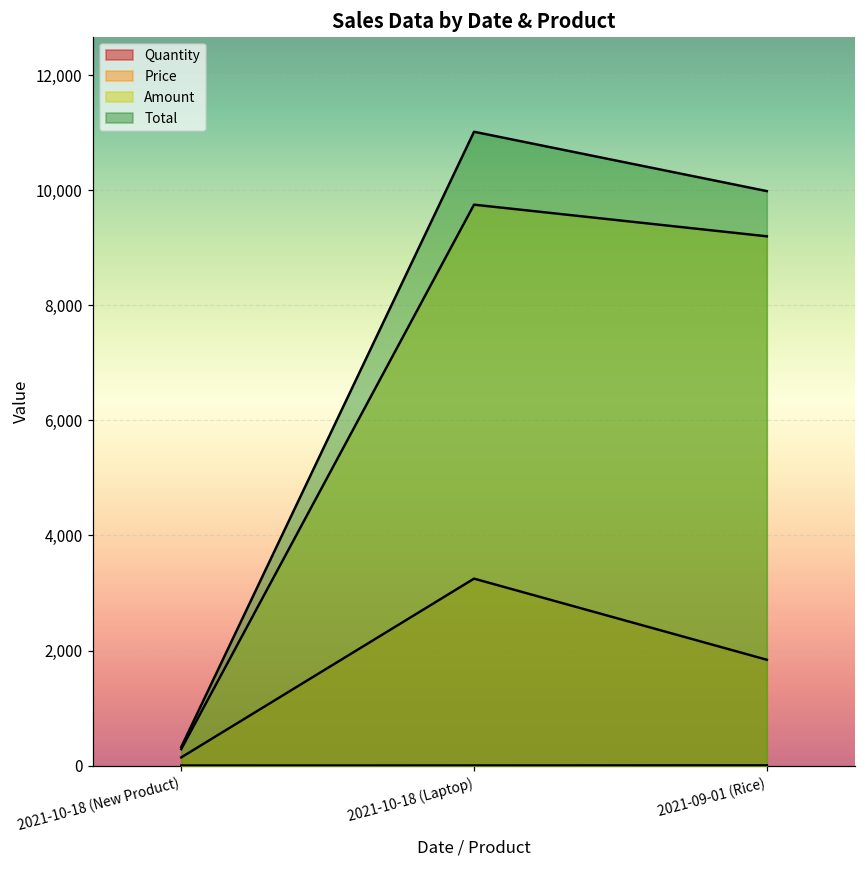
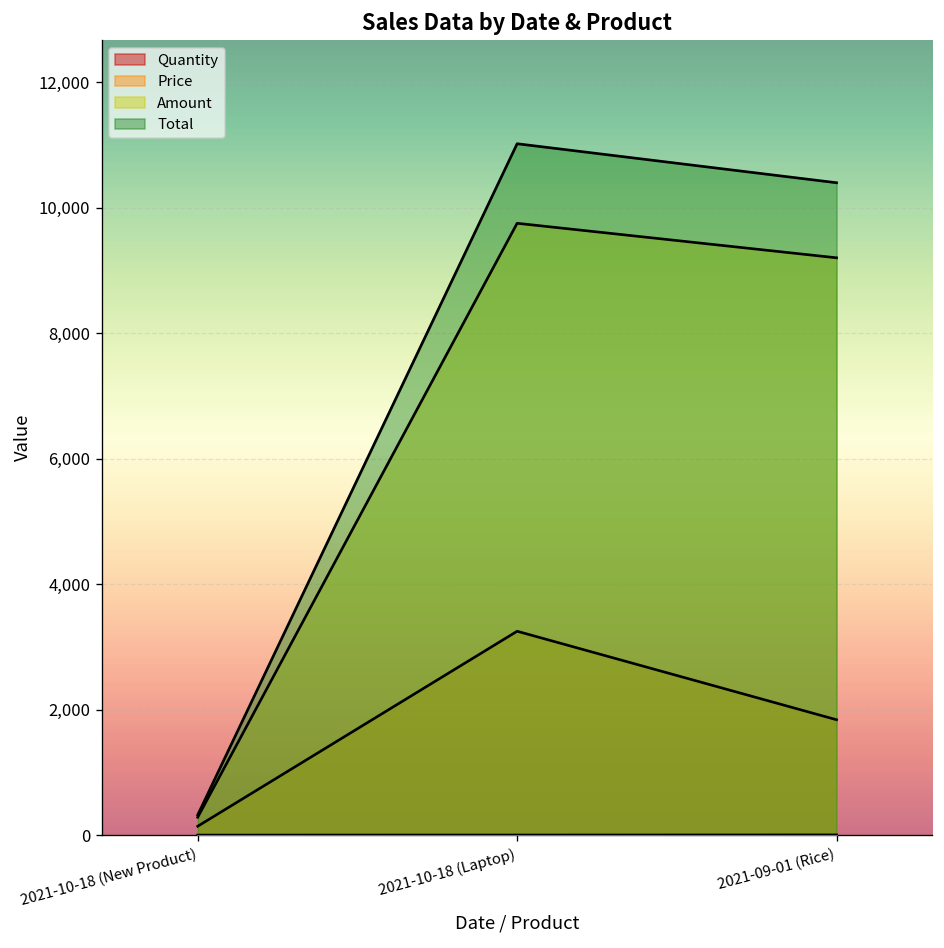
Total, 2021-09-01 (Rice): 10,000 -> 10,400
